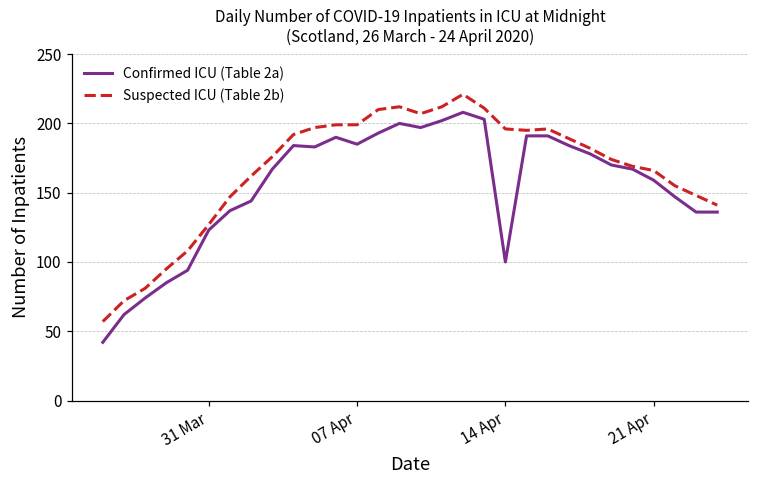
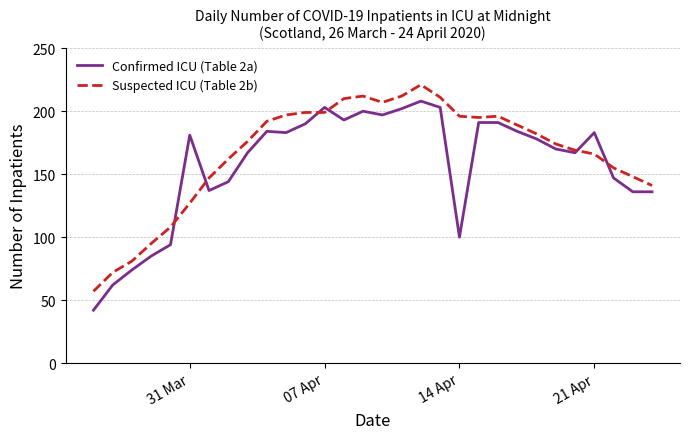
Confirmed ICU (Table 2a), 31 Mar: 123 -> 181
Confirmed ICU (Table 2a), 07 Apr: 185 -> 203
Confirmed ICU (Table 2a), 21 Apr: 159 -> 183
